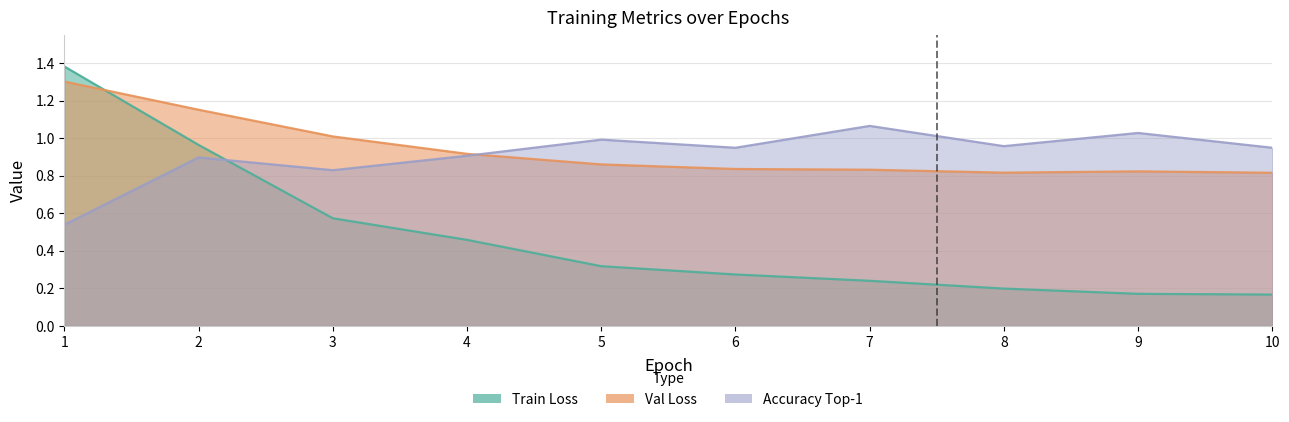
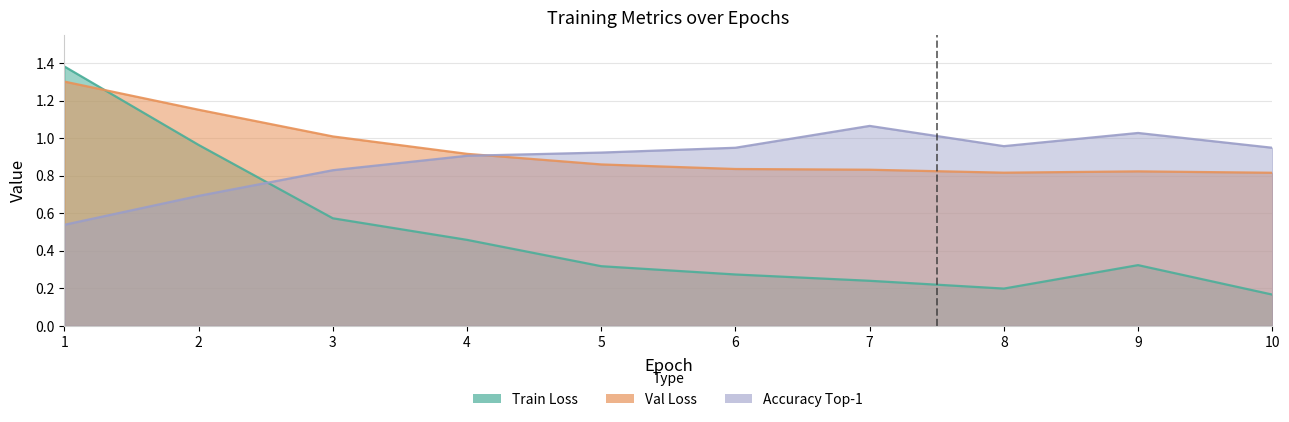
Accuracy Top-1, 2: 0.90 -> 0.69
Accuracy Top-1, 5: 0.99 -> 0.92
Train Loss, 9: 0.17 -> 0.32
